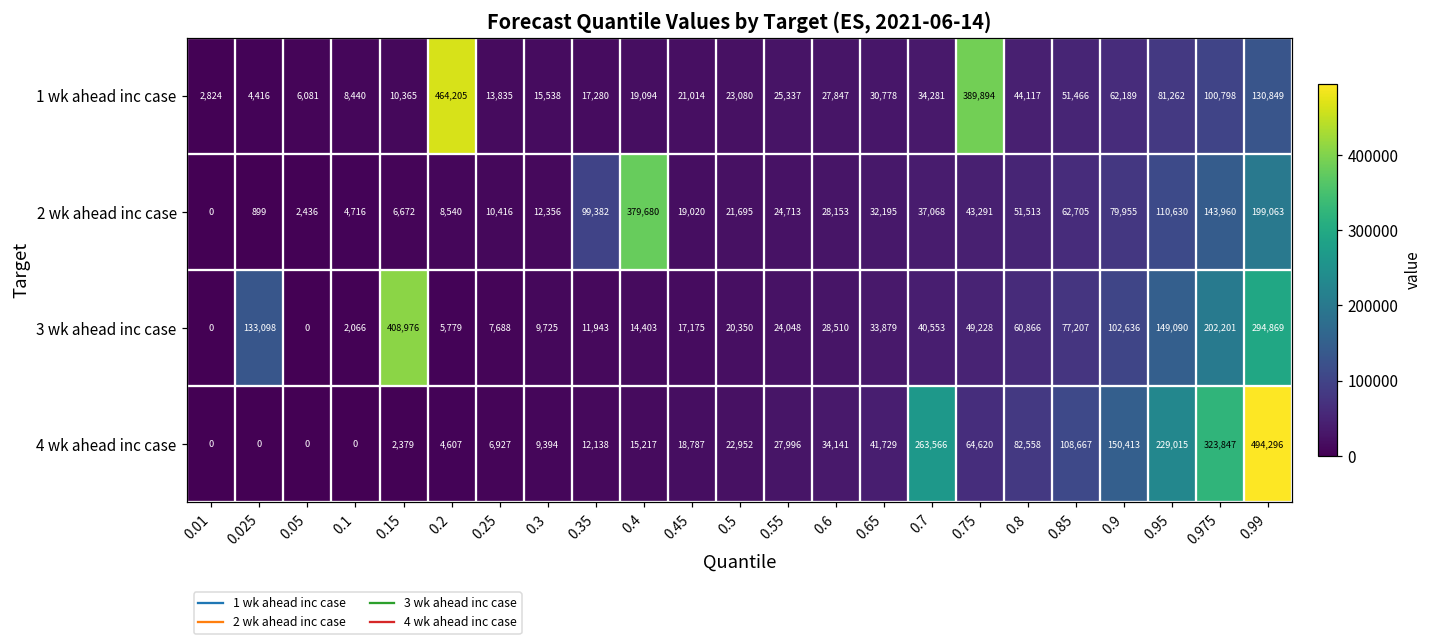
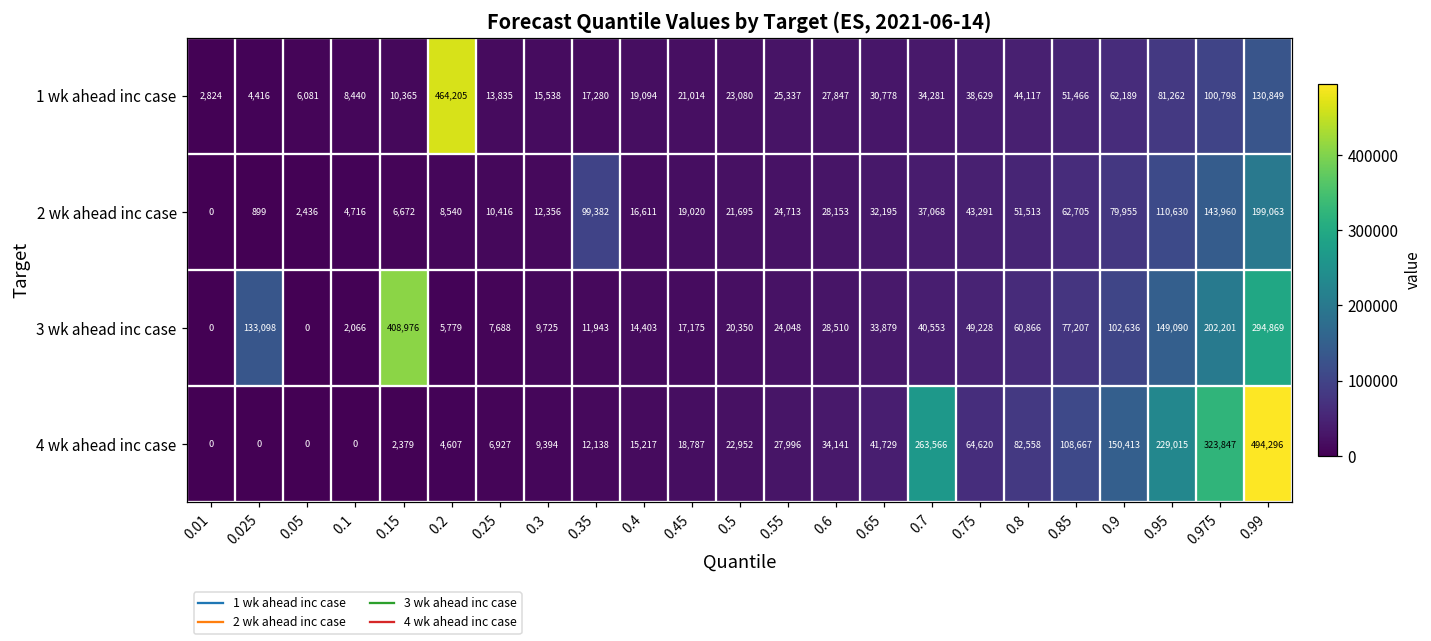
1 wk ahead inc case, 0.75: 389,894 -> 38,629
2 wk ahead inc case, 0.4: 379,680 -> 16,611
